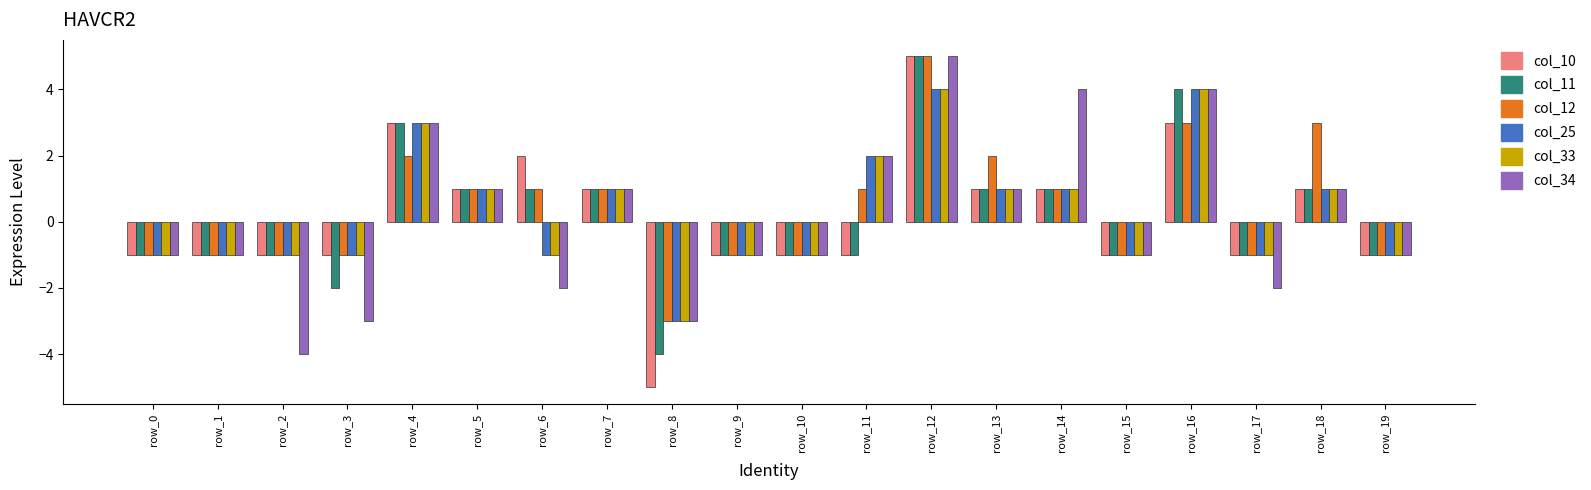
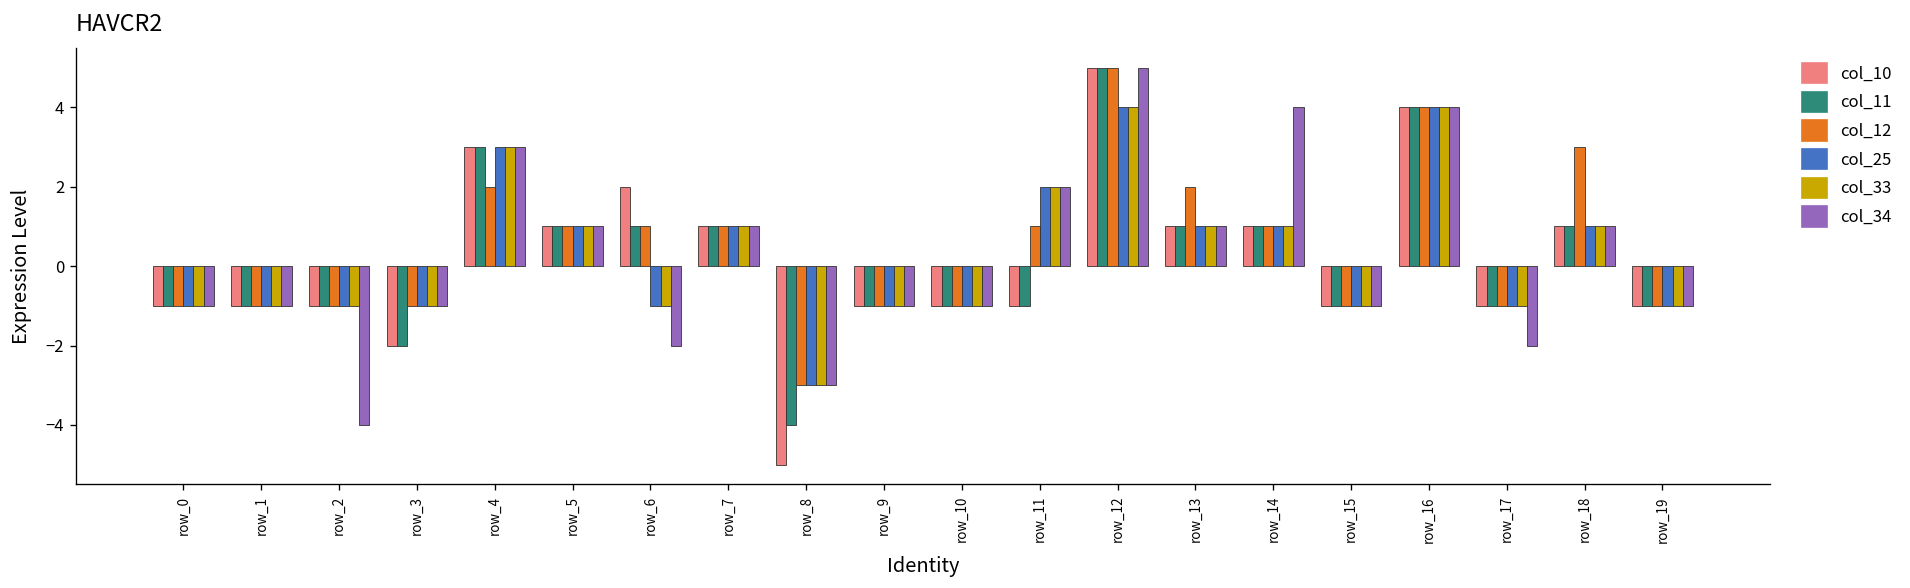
col_10, row_3: -1 -> -2
col_34, row_3: -3 -> -1
col_10, row_16: 3 -> 4
col_12, row_16: 3 -> 4
